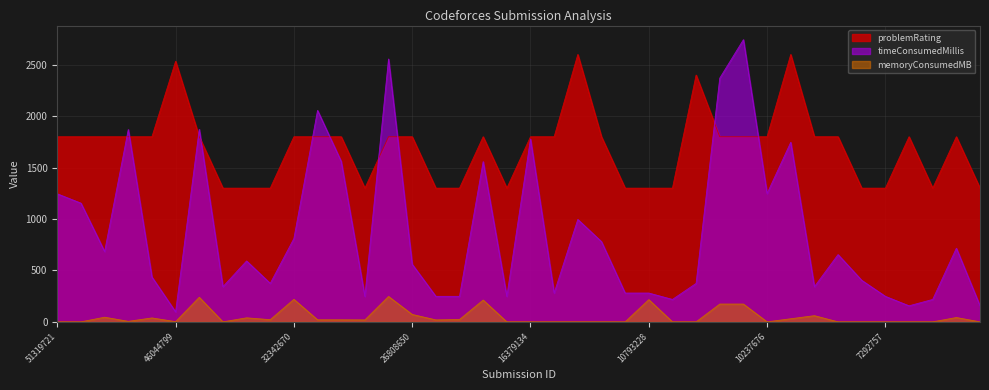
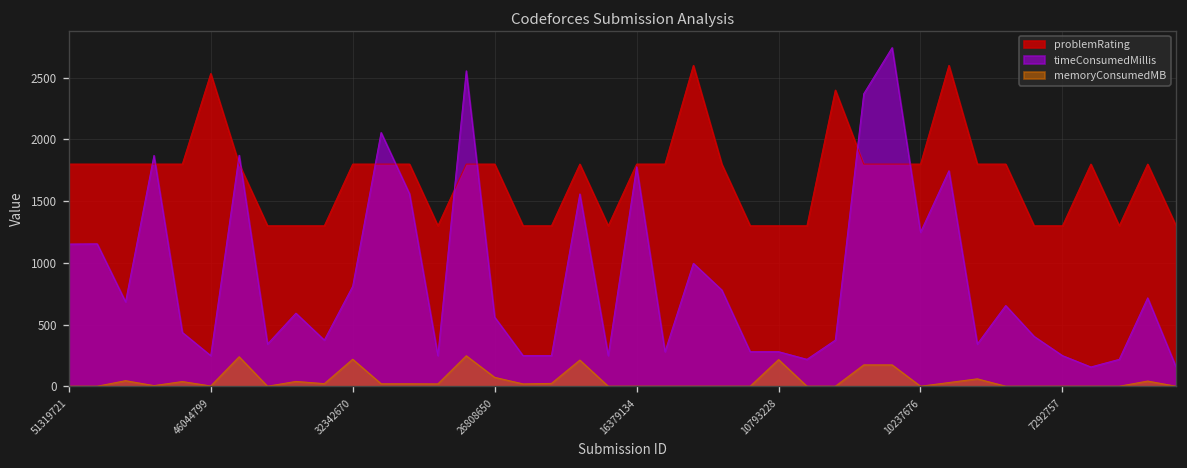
timeConsumedMillis, 51319721: 1250 -> 1150
timeConsumedMillis, 46044799: 100 -> 250
